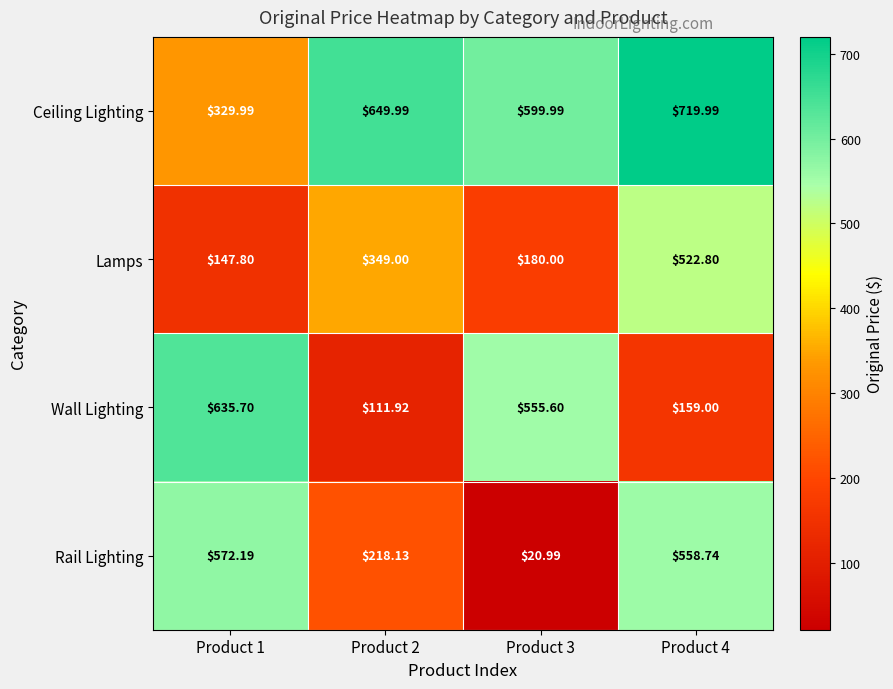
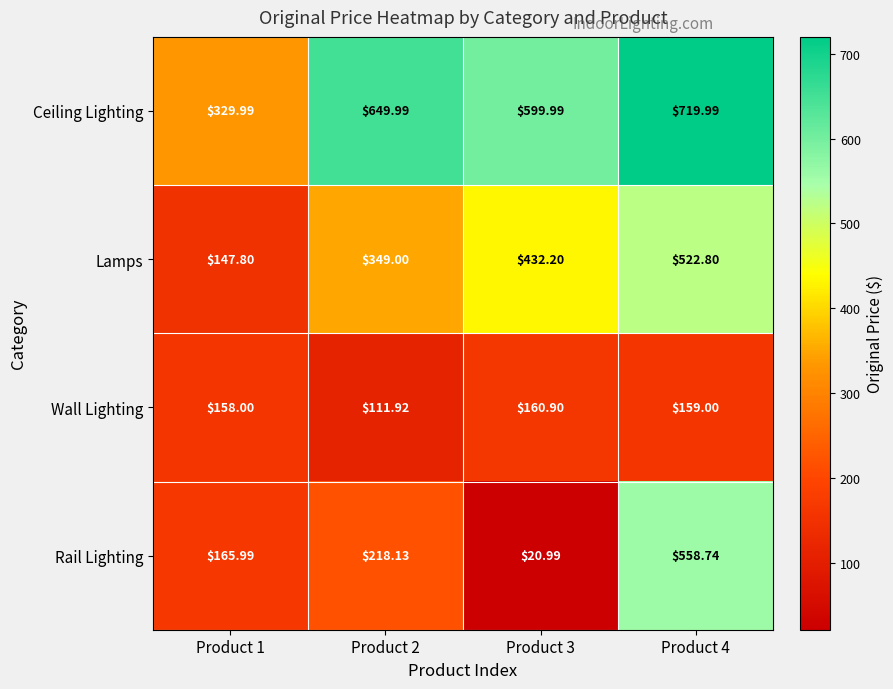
Lamps, Product 3: $180.00 -> $432.20
Wall Lighting, Product 1: $635.70 -> $158.00
Wall Lighting, Product 3: $555.60 -> $160.90
Rail Lighting, Product 1: $572.19 -> $165.99
